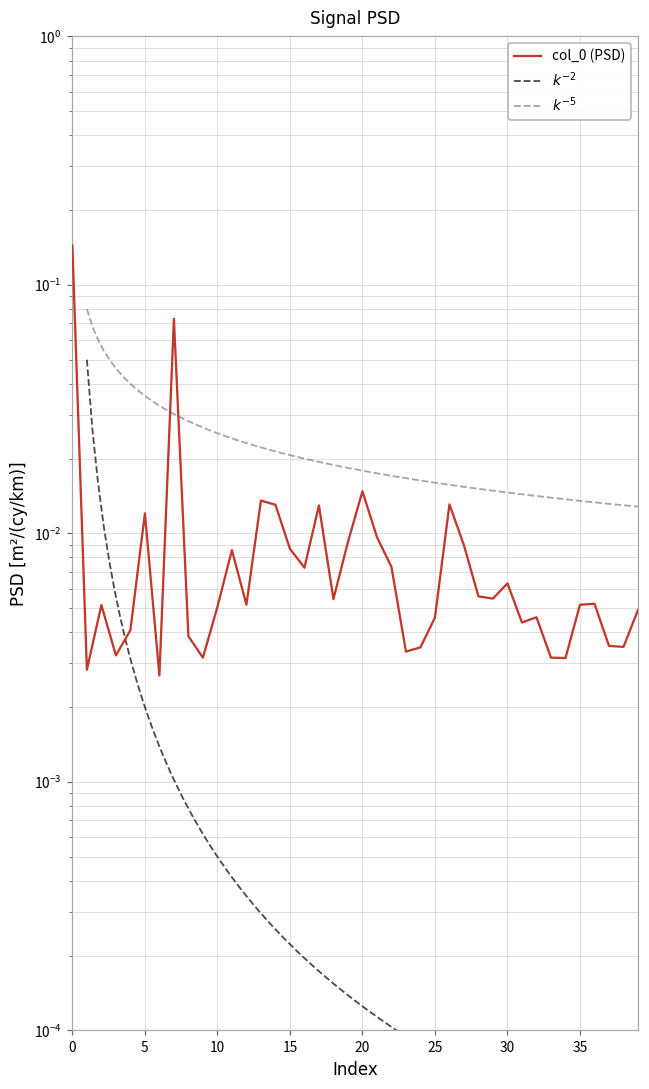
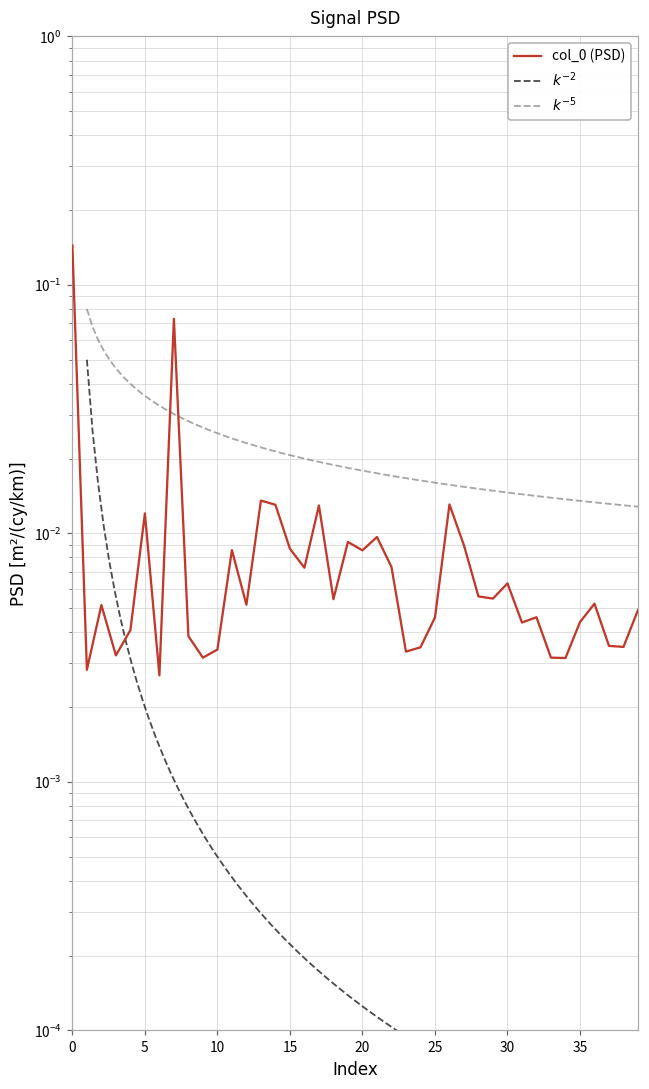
col_0 (PSD), 10: 0.0051 -> 0.0034
col_0 (PSD), 20: 0.015 -> 0.0085
col_0 (PSD), 35: 0.0052 -> 0.0044
